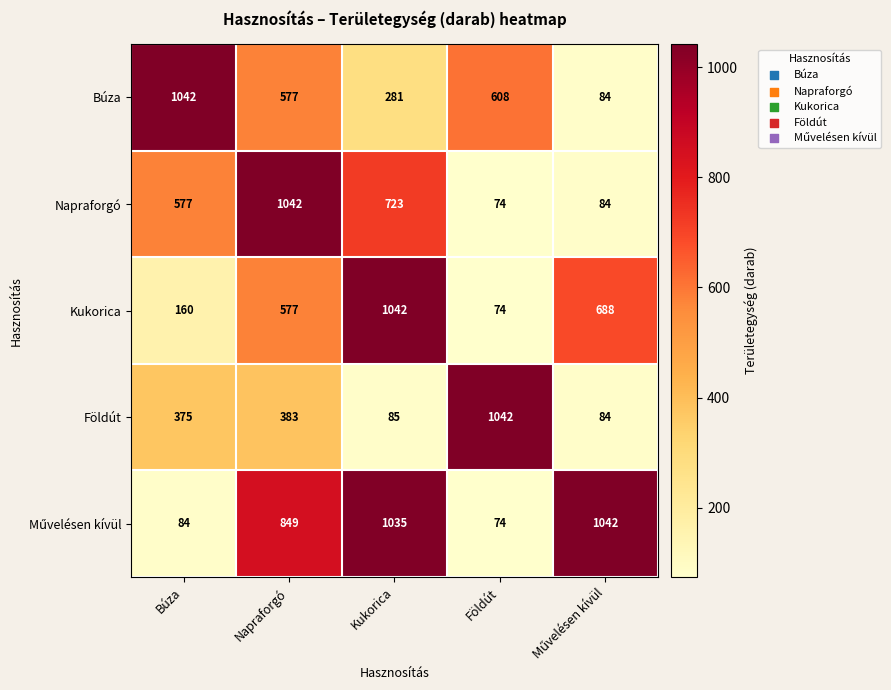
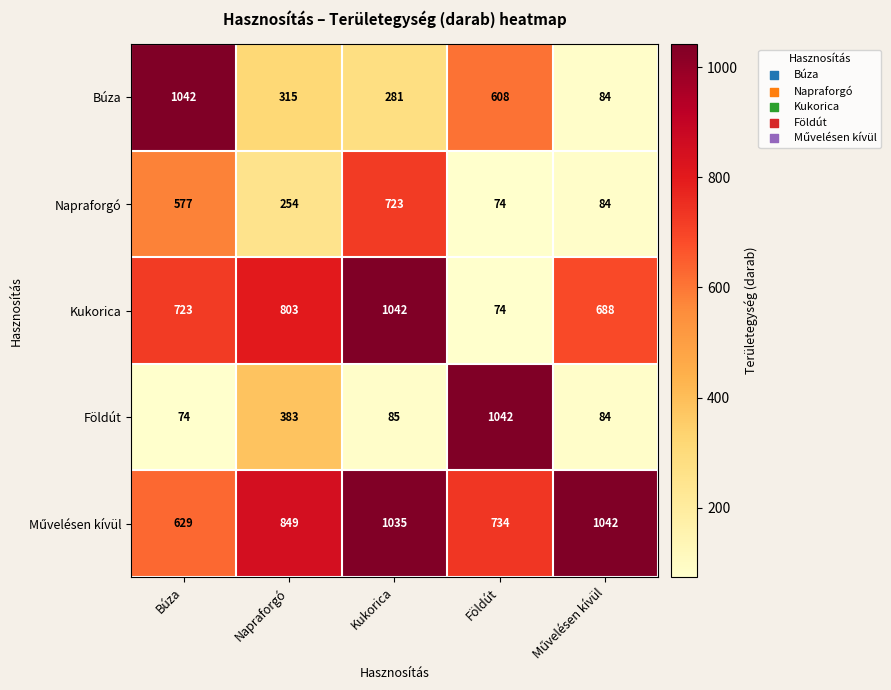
Búza, Napraforgó: 577 -> 315
Napraforgó, Napraforgó: 1042 -> 254
Kukorica, Búza: 160 -> 723
Kukorica, Napraforgó: 577 -> 803
Földút, Búza: 375 -> 74
Művelésen kívül, Búza: 84 -> 629
Művelésen kívül, Földút: 74 -> 734
